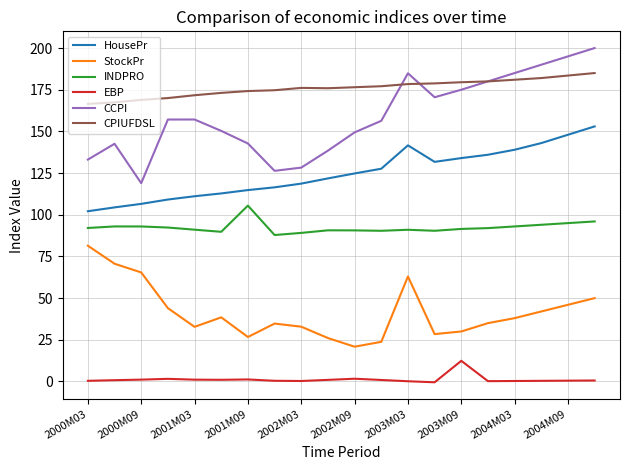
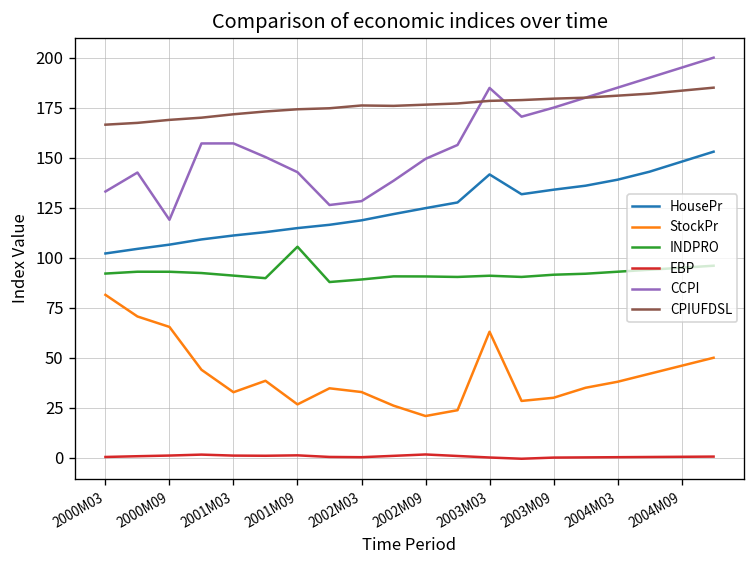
EBP, 2003M09: 12 -> 0
